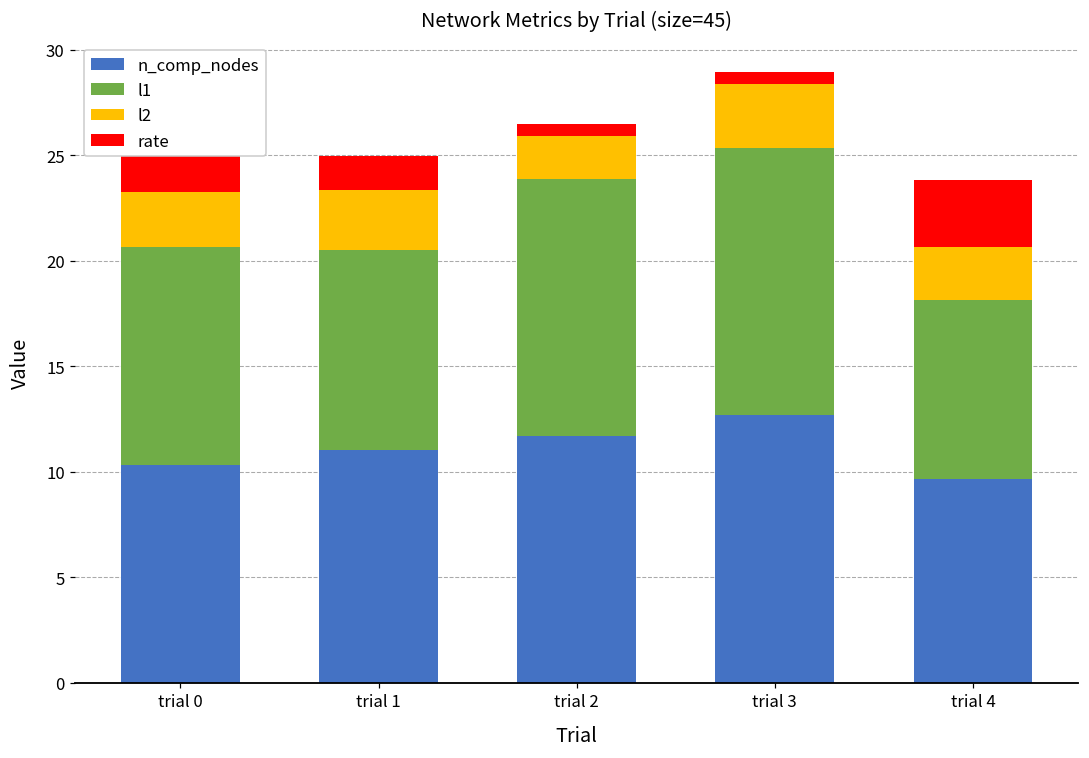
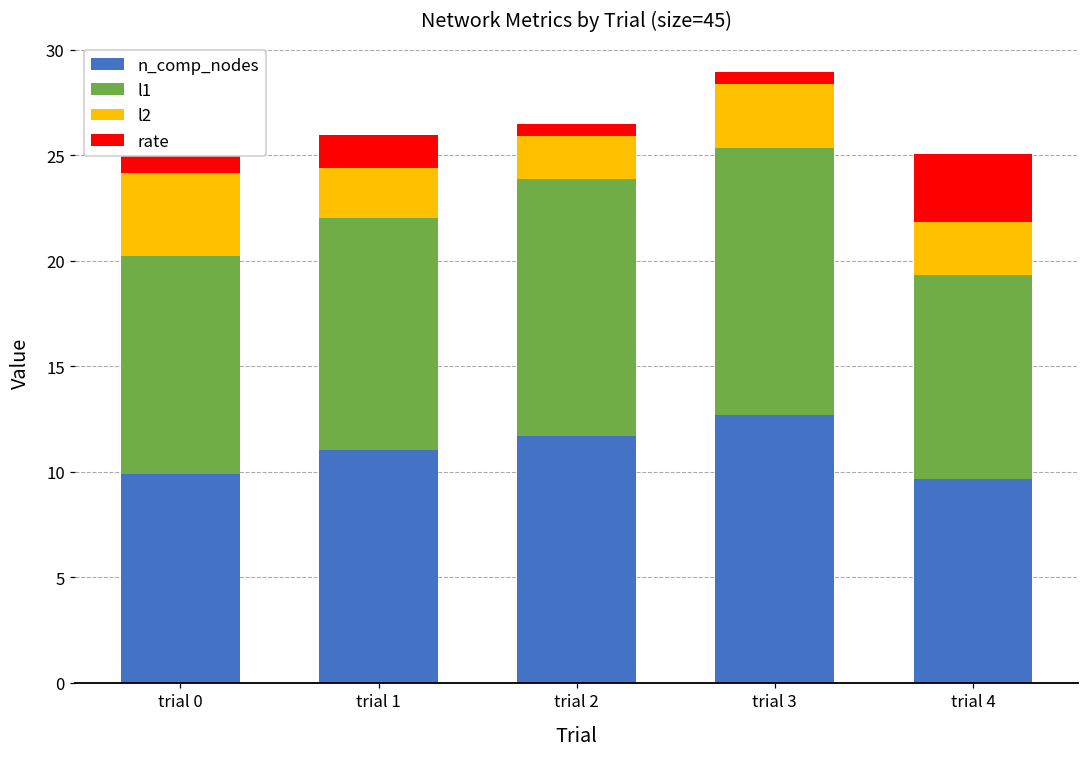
n_comp_nodes, trial 0: 10.3 -> 9.9
l2, trial 0: 2.6 -> 3.9
l1, trial 1: 9.5 -> 11.0
l2, trial 1: 2.8 -> 2.4
l1, trial 4: 8.5 -> 9.7
